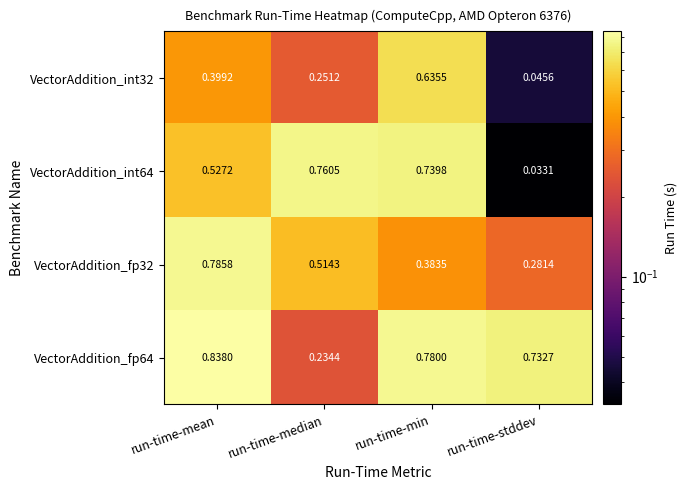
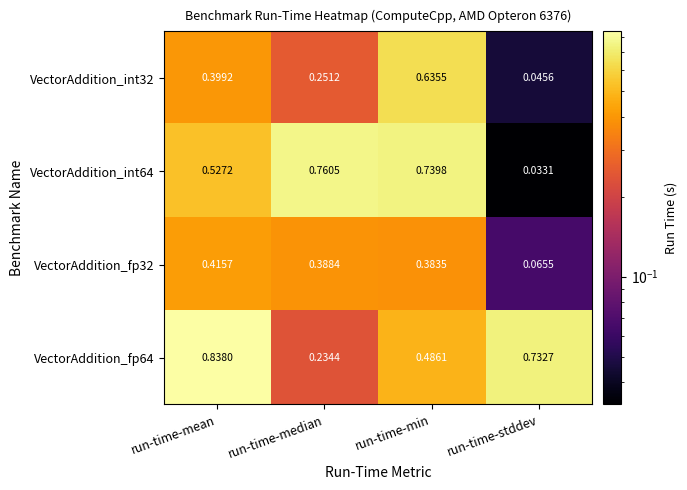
VectorAddition_fp32, run-time-mean: 0.7858 -> 0.4157
VectorAddition_fp32, run-time-median: 0.5143 -> 0.3884
VectorAddition_fp32, run-time-stddev: 0.2814 -> 0.0655
VectorAddition_fp64, run-time-min: 0.7800 -> 0.4861
